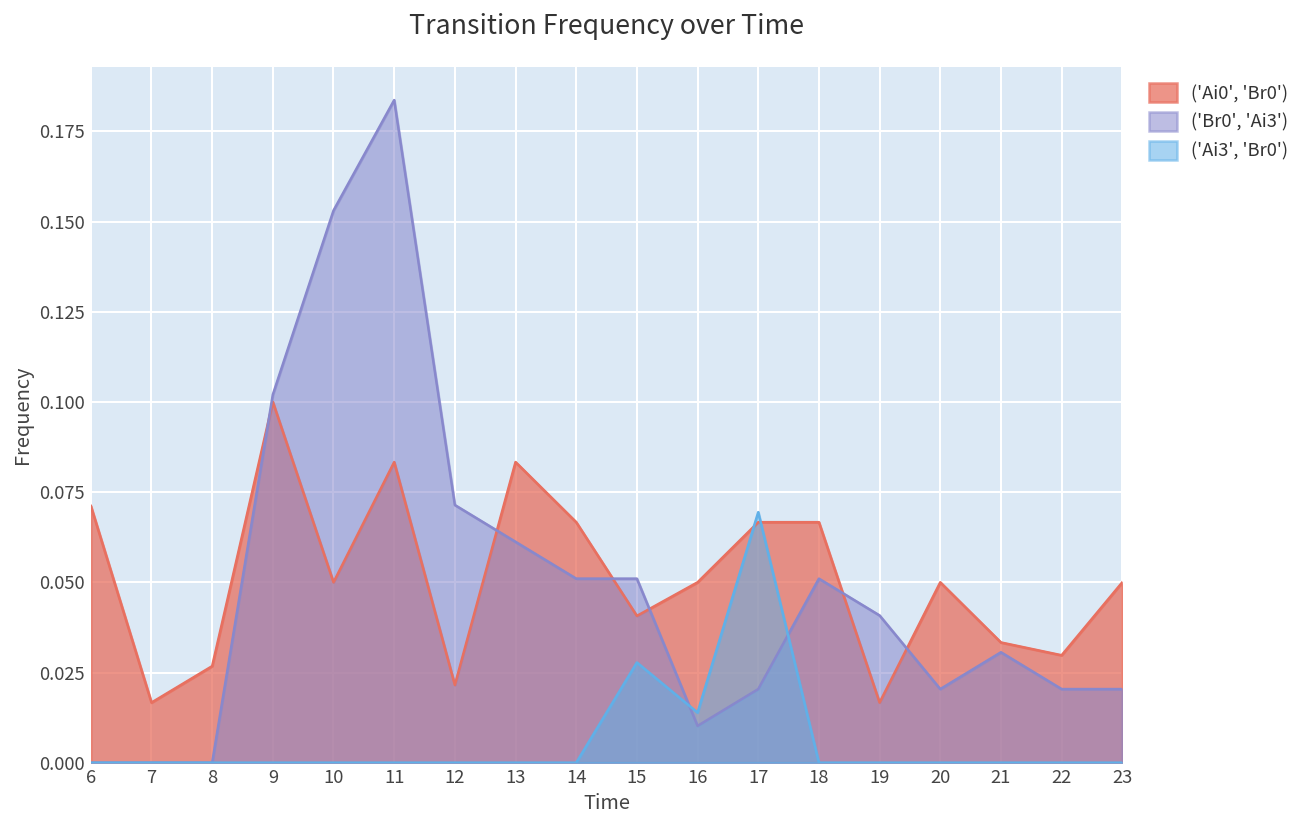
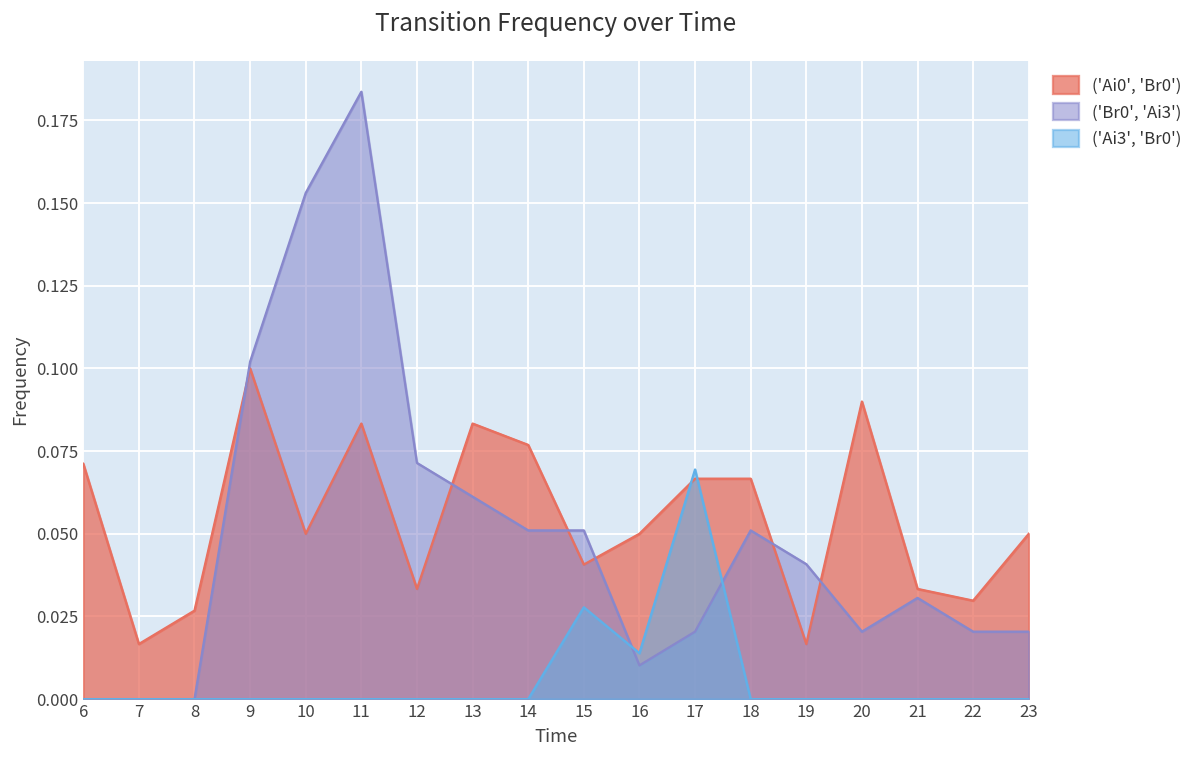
('Ai0', 'Br0'), 12: 0.022 -> 0.033
('Ai0', 'Br0'), 14: 0.067 -> 0.077
('Ai0', 'Br0'), 20: 0.05 -> 0.09
